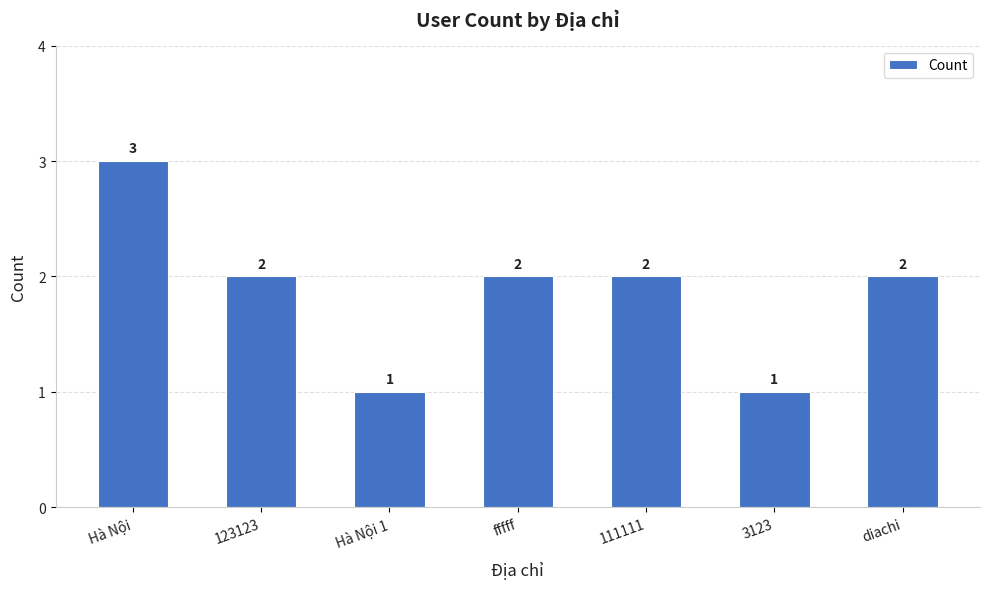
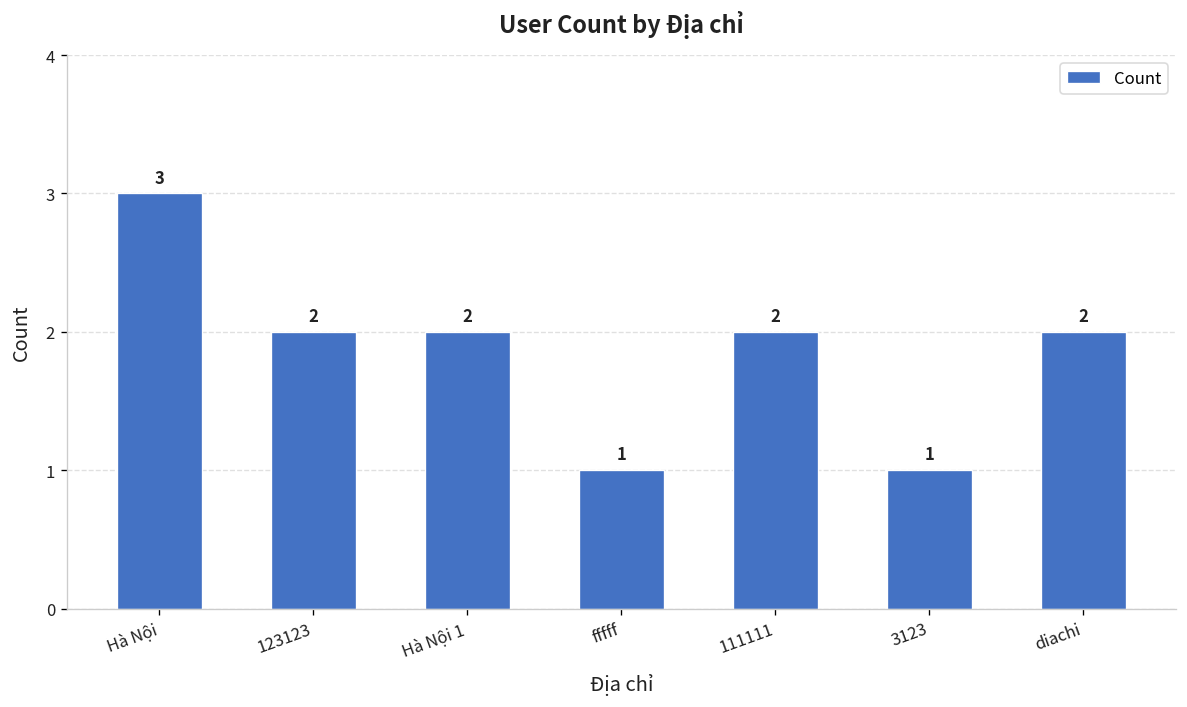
Hà Nội 1: 1 -> 2
fffff: 2 -> 1
